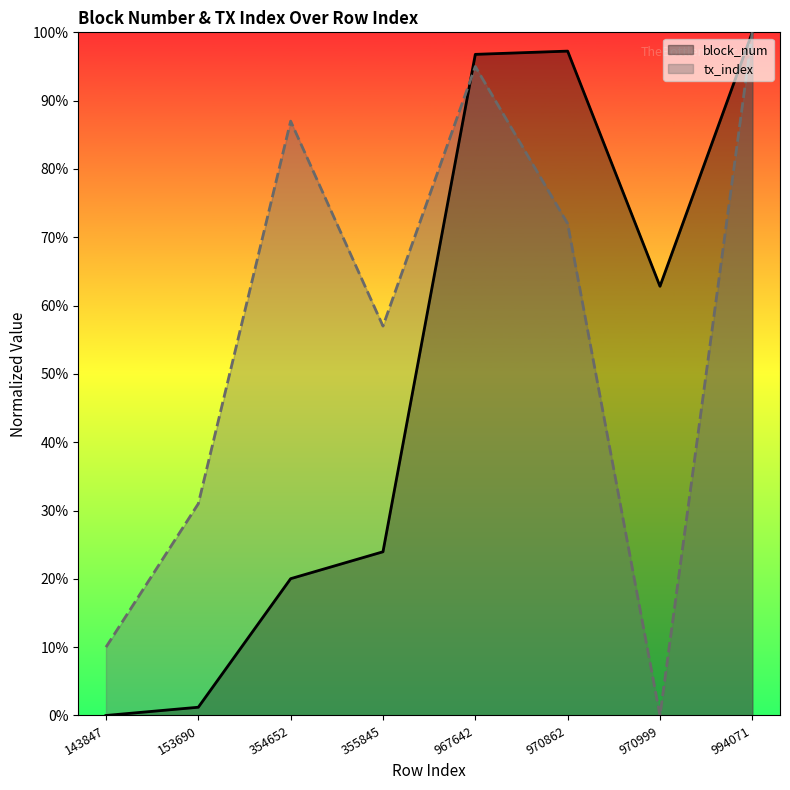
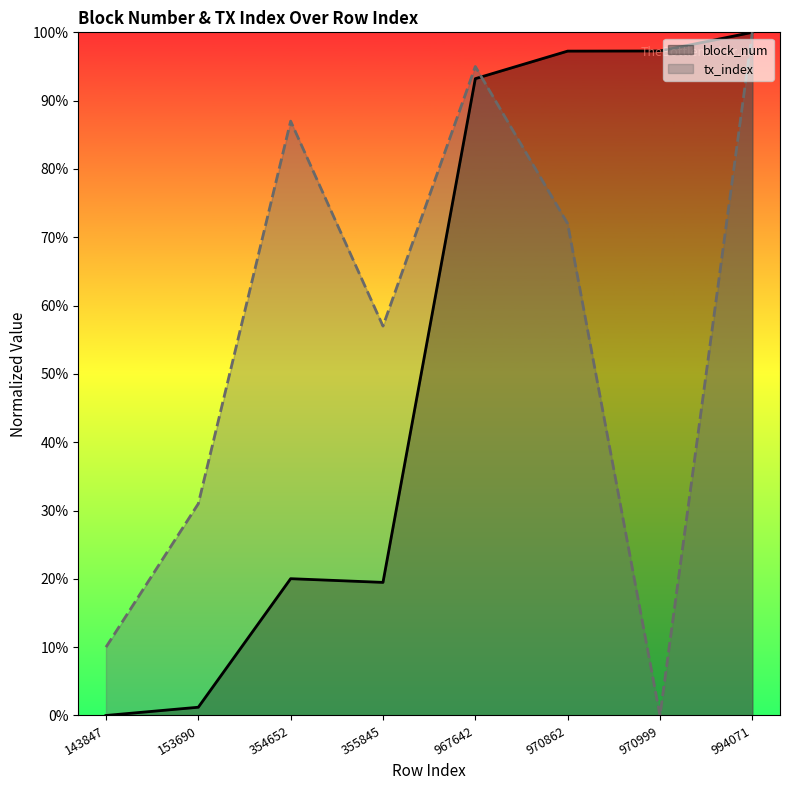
block_num, 355845: 24% -> 19%
block_num, 967642: 97% -> 93%
block_num, 970999: 63% -> 97%
